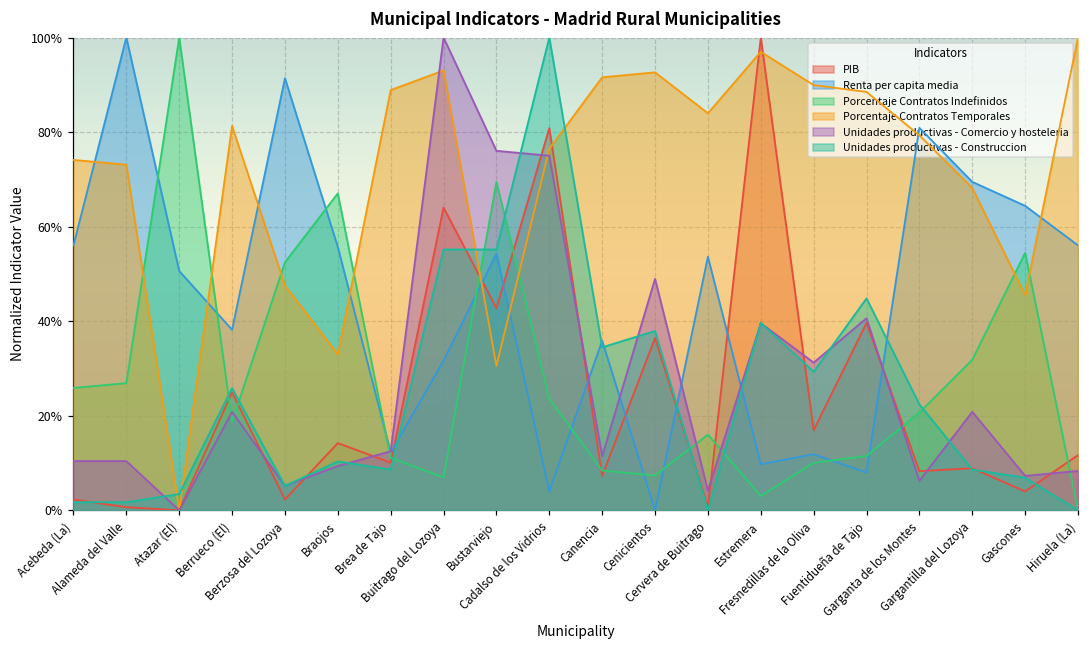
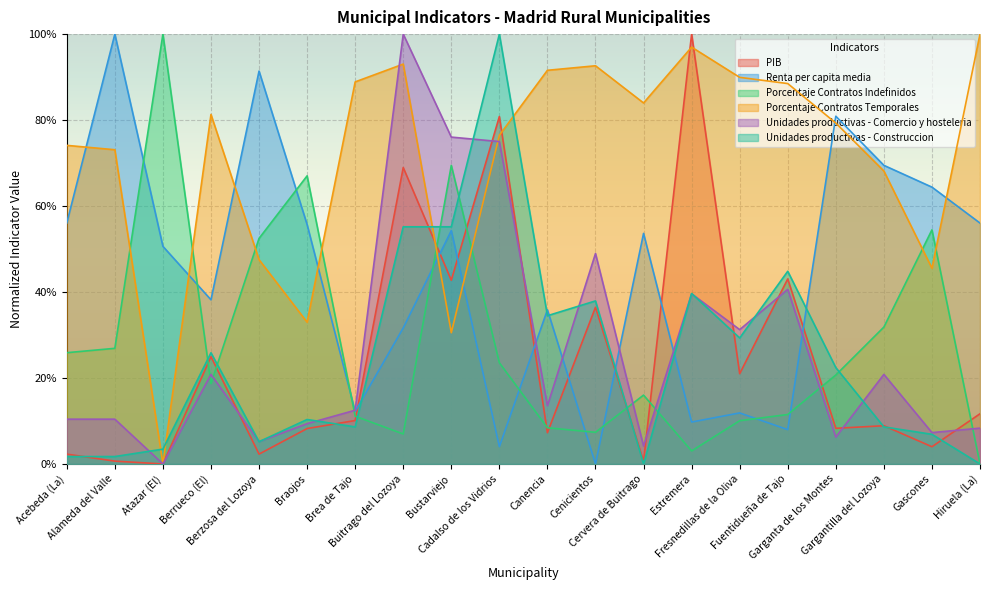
PIB, Braojos: 14% -> 8%
PIB, Buitrago del Lozoya: 64% -> 69%
Unidades productivas - Comercio y hosteleria, Canencia: 11% -> 14%
PIB, Fresnedillas de la Oliva: 17% -> 21%
PIB, Fuentidueña de Tajo: 40% -> 43%
